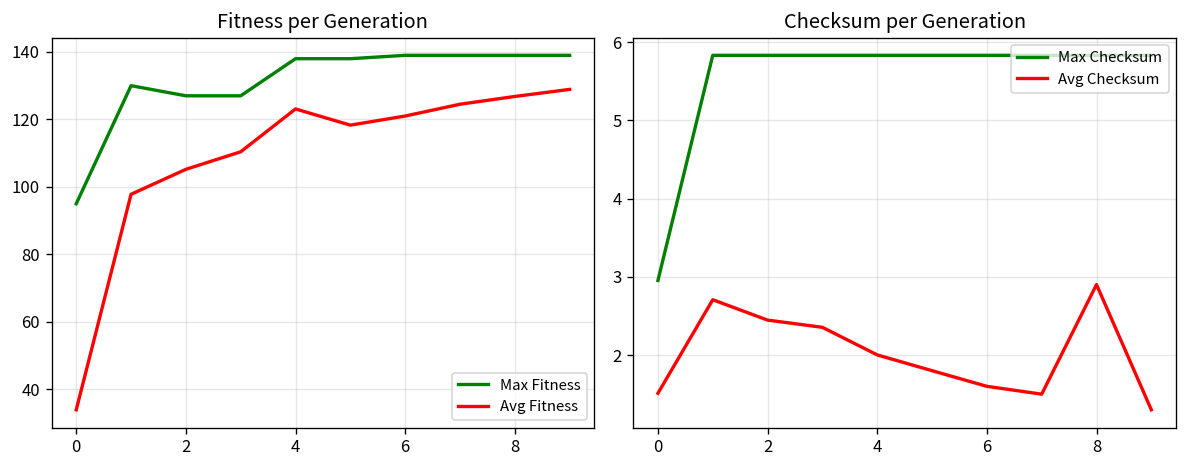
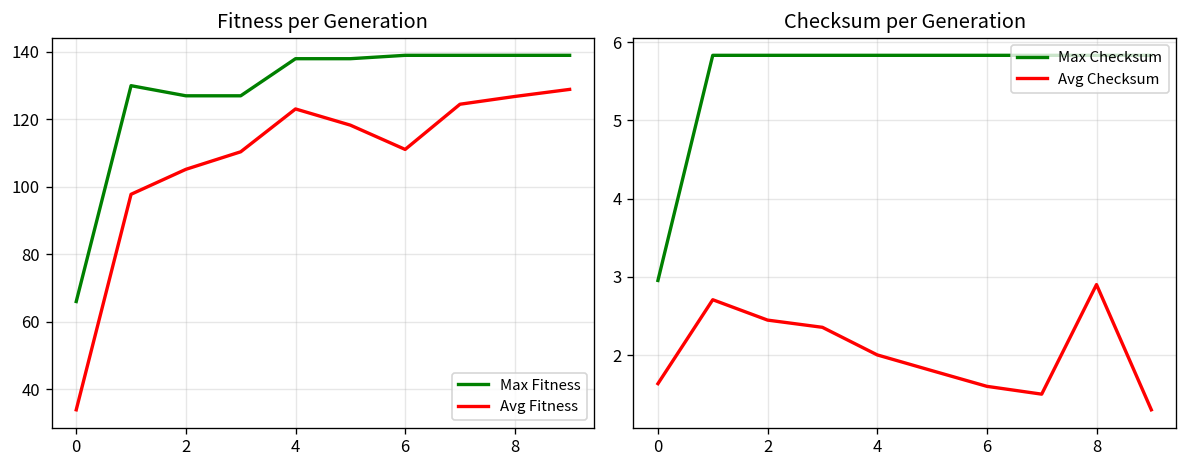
Fitness per Generation, Max Fitness, 0: 95 -> 66
Fitness per Generation, Avg Fitness, 6: 121 -> 111
Checksum per Generation, Avg Checksum, 0: 1.5 -> 1.6
